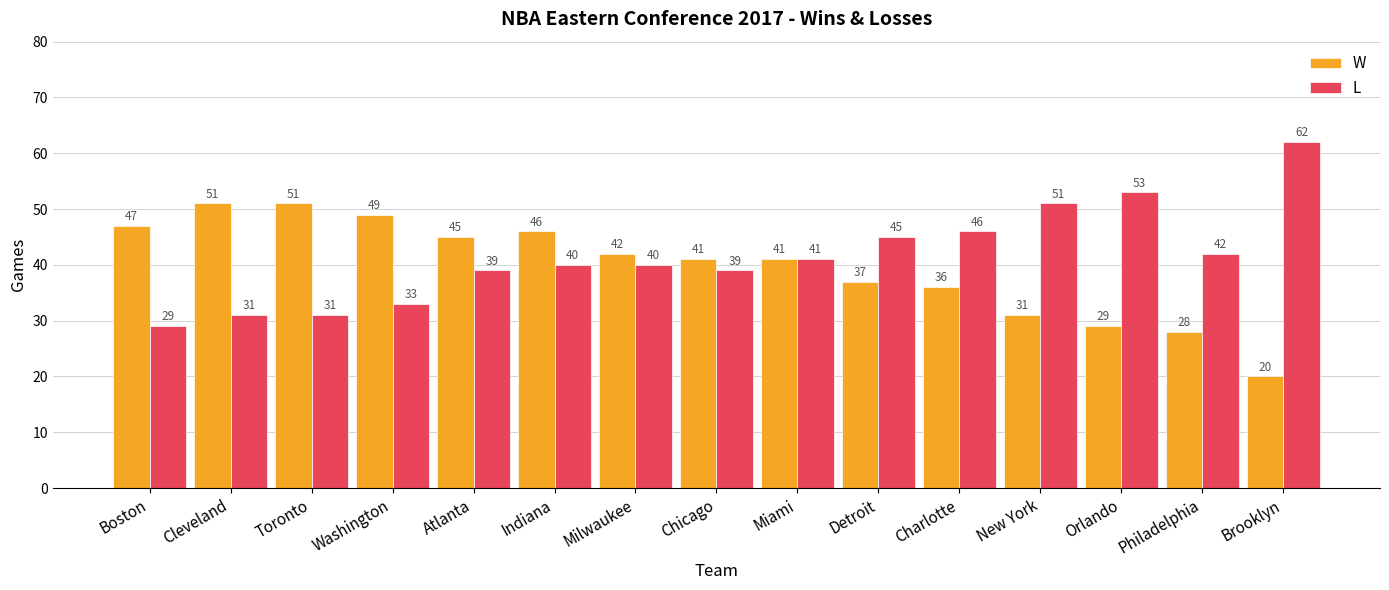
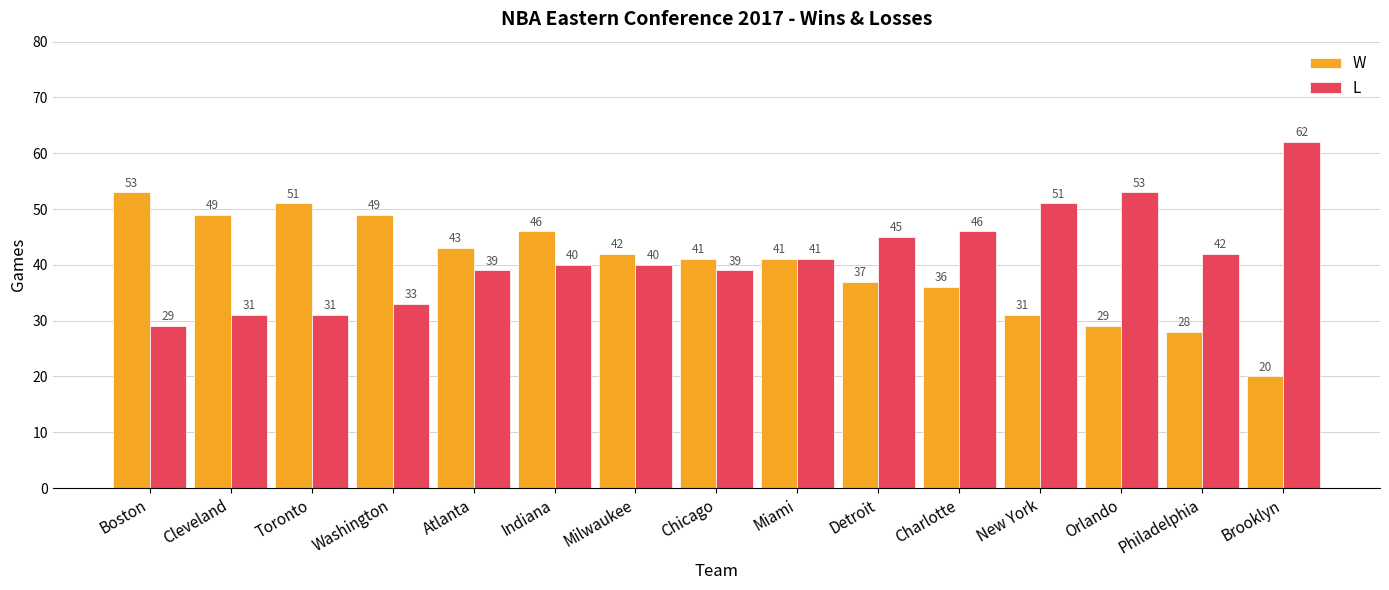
W, Boston: 47 -> 53
W, Cleveland: 51 -> 49
W, Atlanta: 45 -> 43
